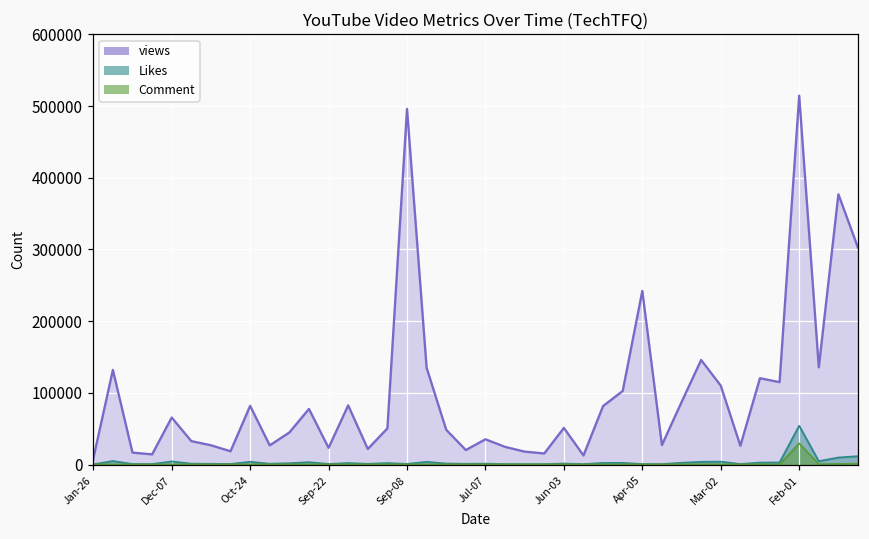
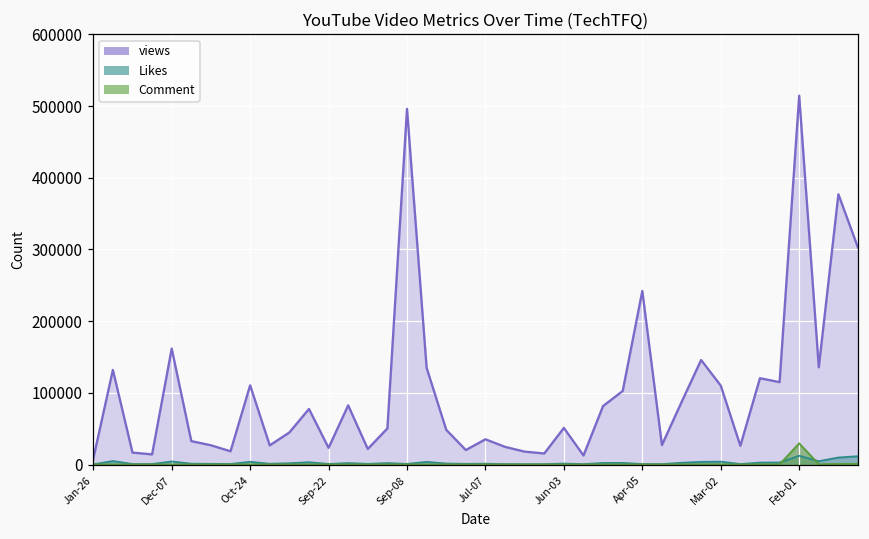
views, Dec-07: 70000 -> 160000
views, Oct-24: 80000 -> 110000
Likes, Feb-01: 50000 -> 10000
